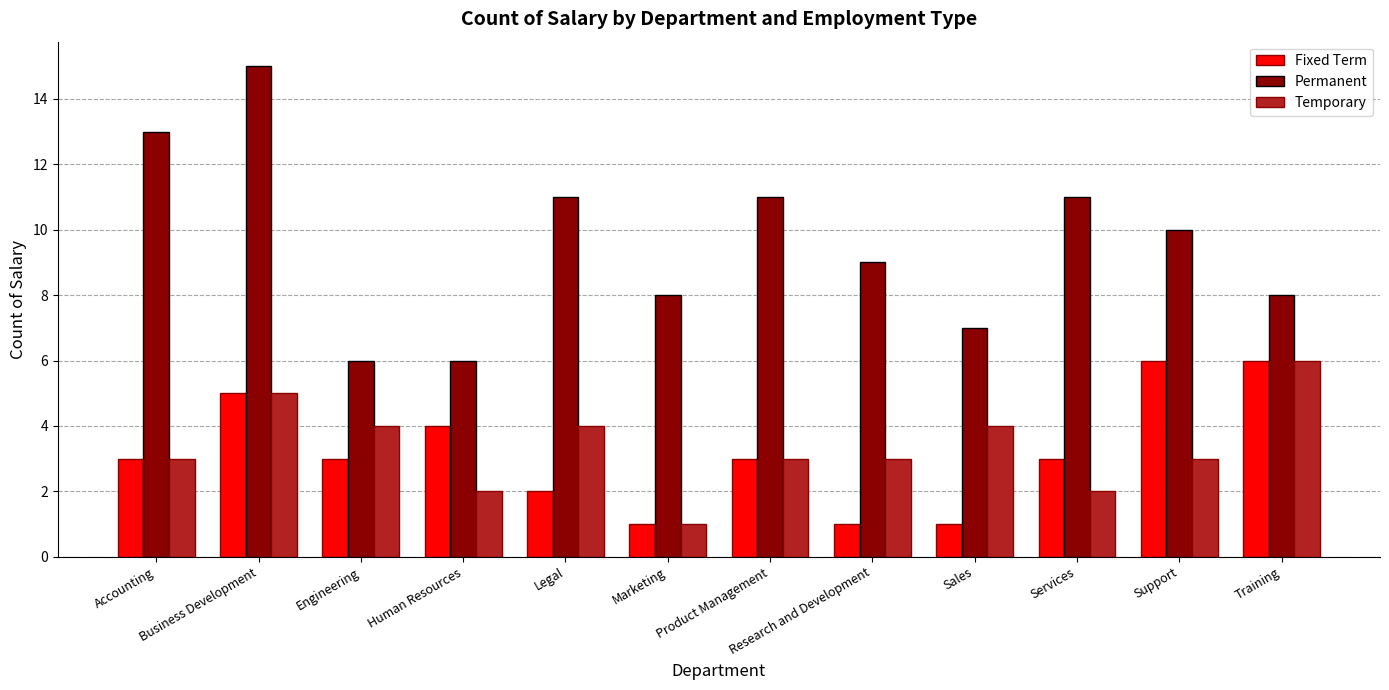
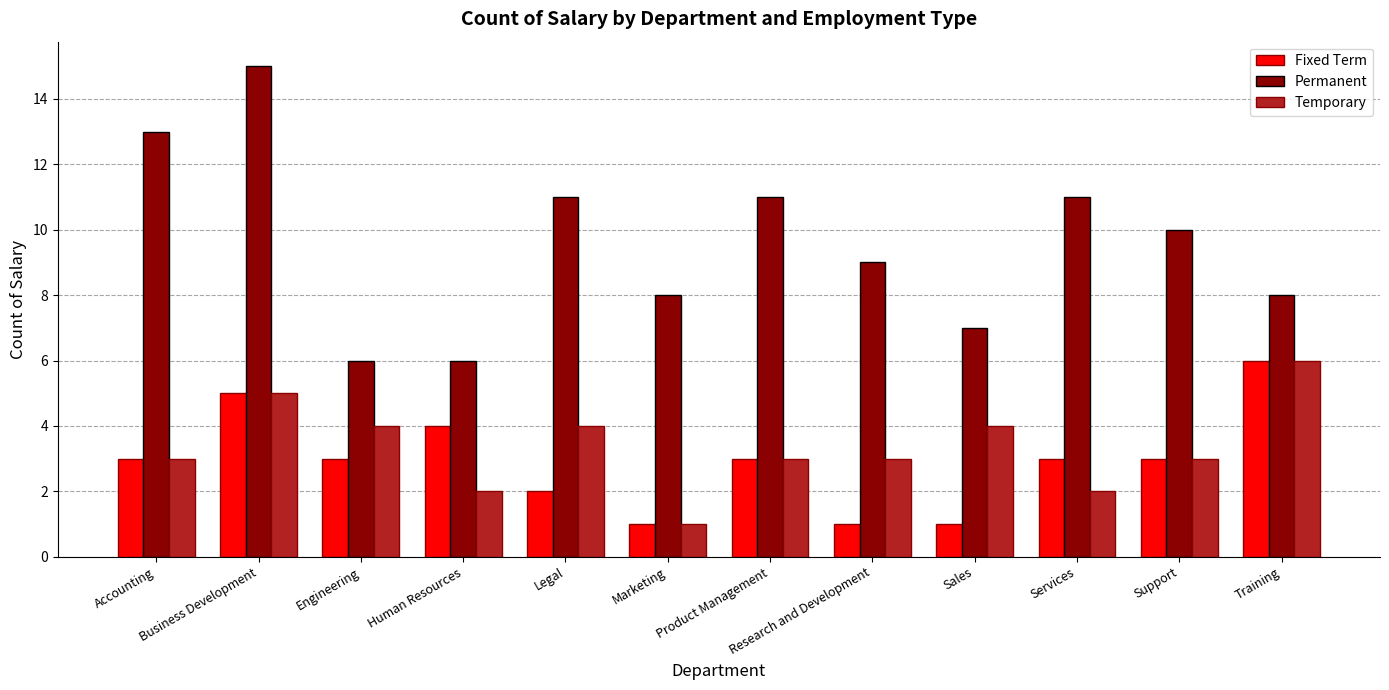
Fixed Term, Support: 6 -> 3
